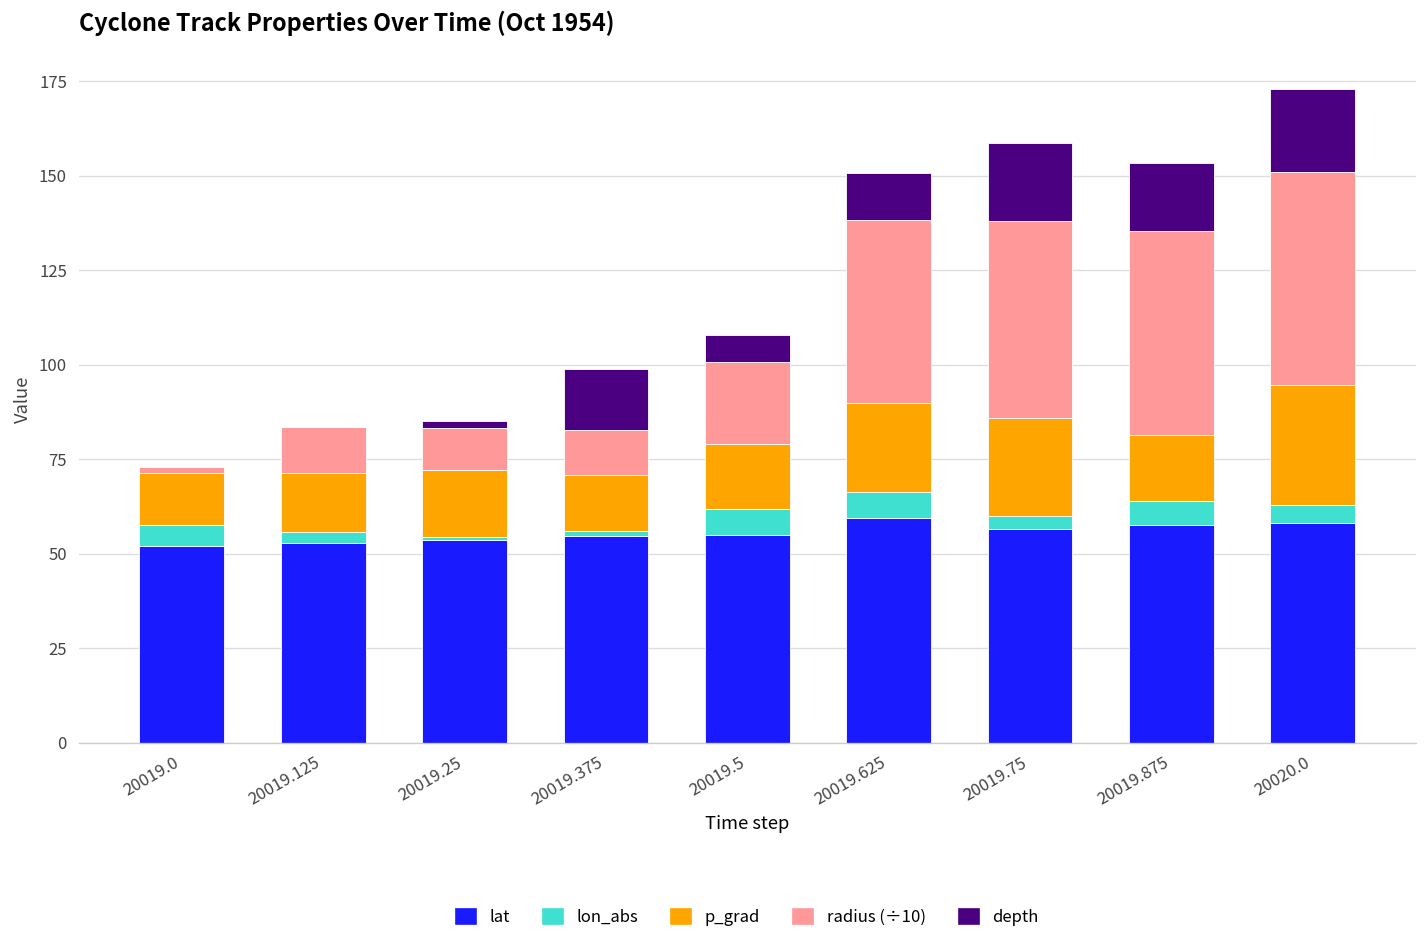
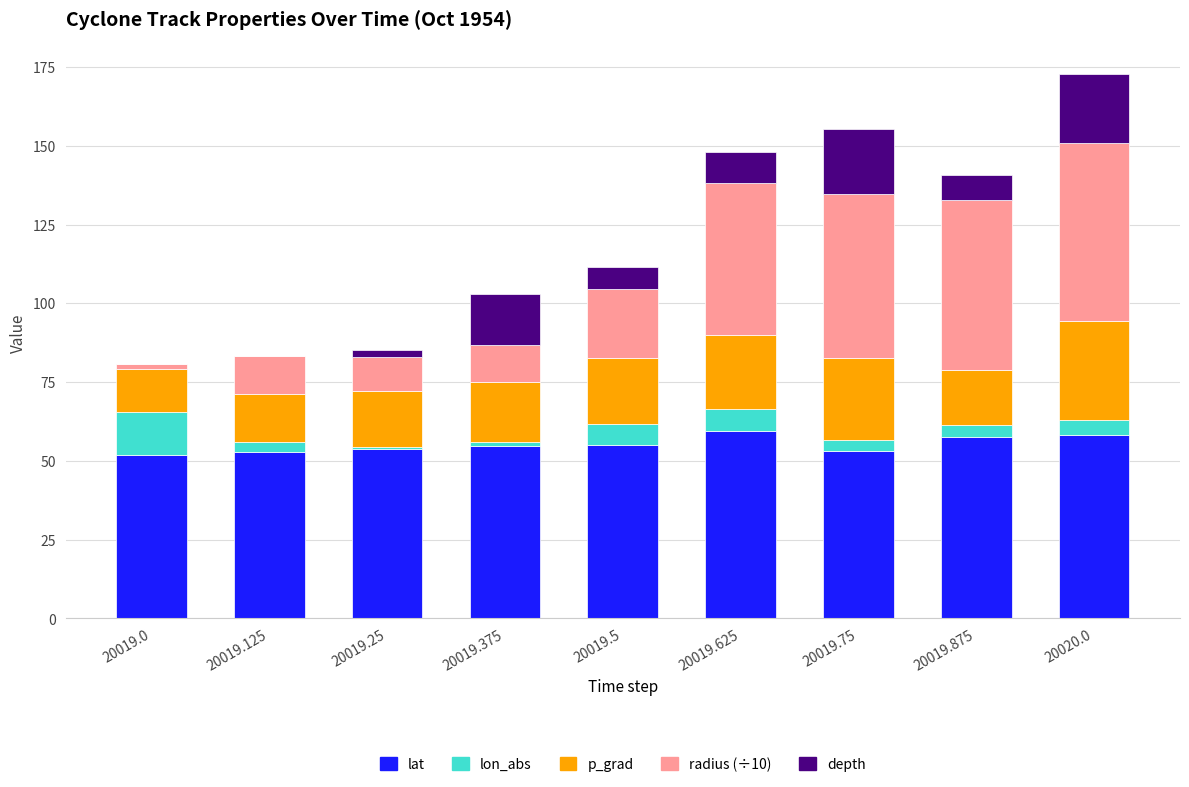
lon_abs, 20019.0: 6 -> 13
p_grad, 20019.375: 15 -> 19
p_grad, 20019.5: 17 -> 21
depth, 20019.625: 13 -> 10
lat, 20019.75: 57 -> 53
lon_abs, 20019.875: 6 -> 4
depth, 20019.875: 18 -> 8
